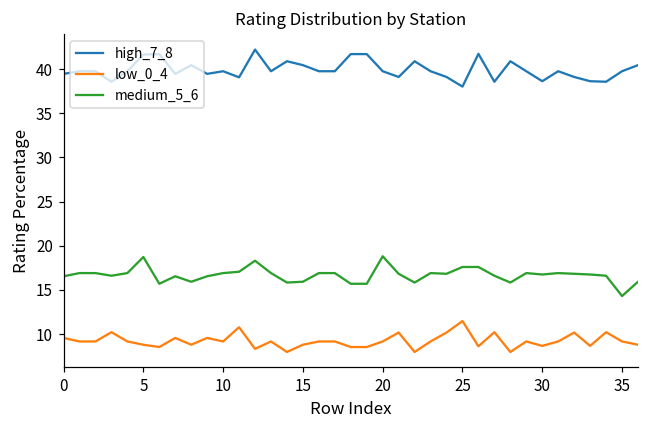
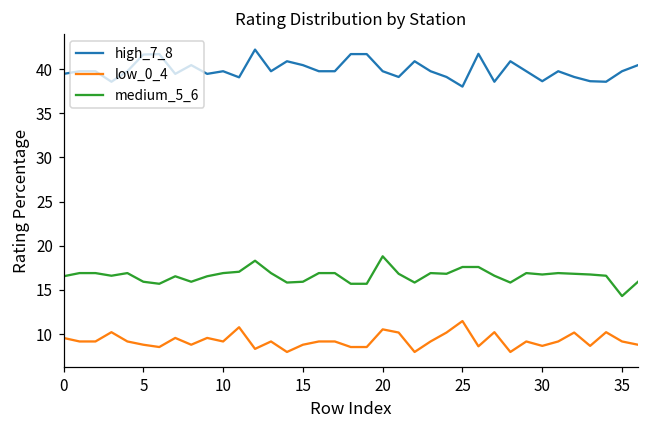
medium_5_6, 5: 19 -> 16
low_0_4, 20: 9 -> 11
